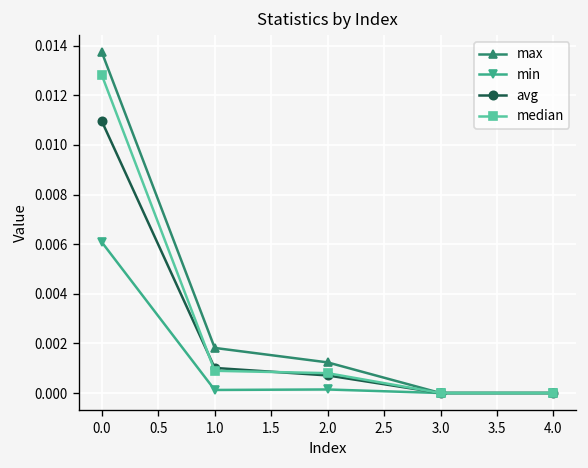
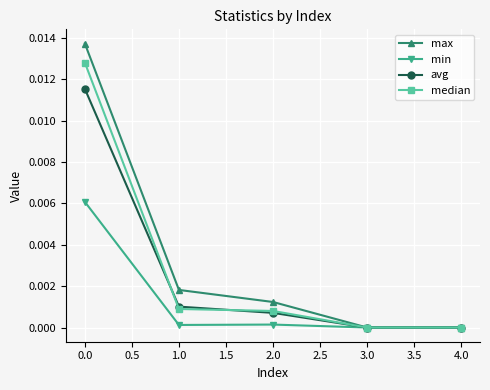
avg, 0.0: 0.0110 -> 0.0115
